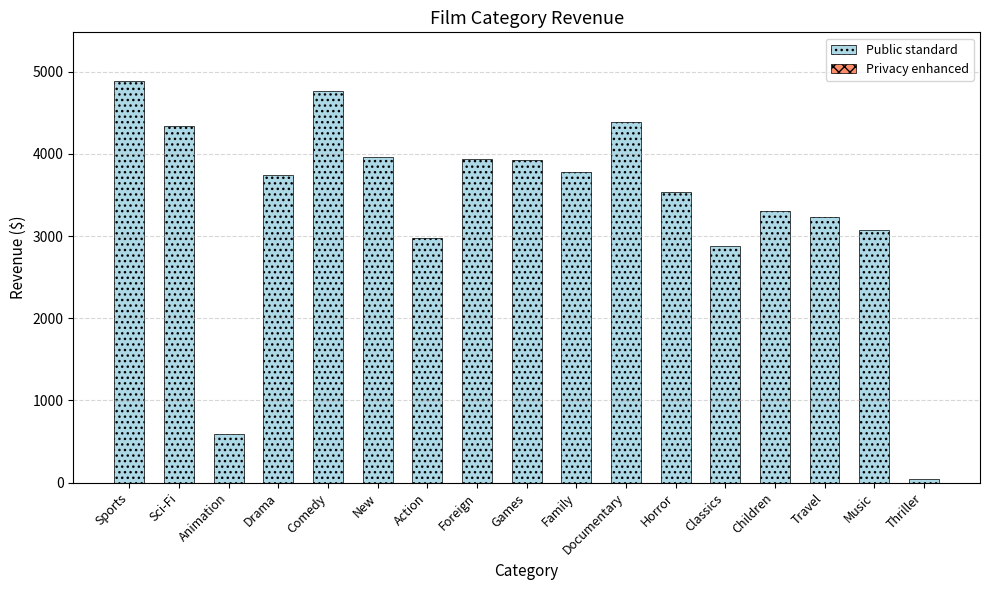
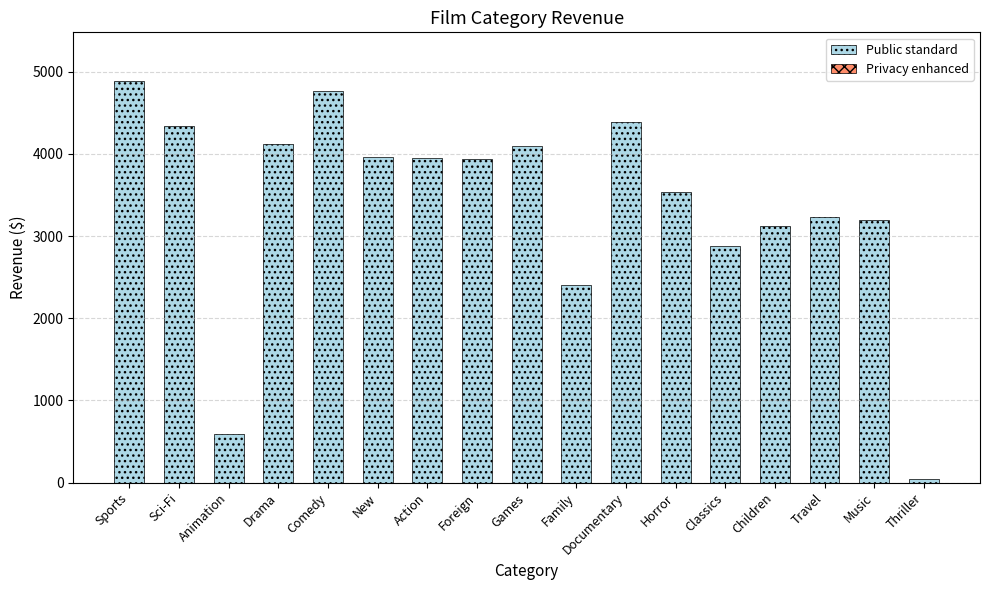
Public standard, Drama: 3700 -> 4100
Public standard, Action: 3000 -> 4000
Public standard, Games: 3900 -> 4100
Public standard, Family: 3800 -> 2400
Public standard, Children: 3300 -> 3100
Public standard, Music: 3100 -> 3200
